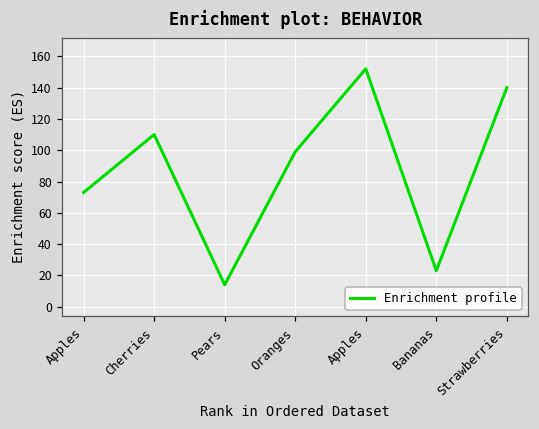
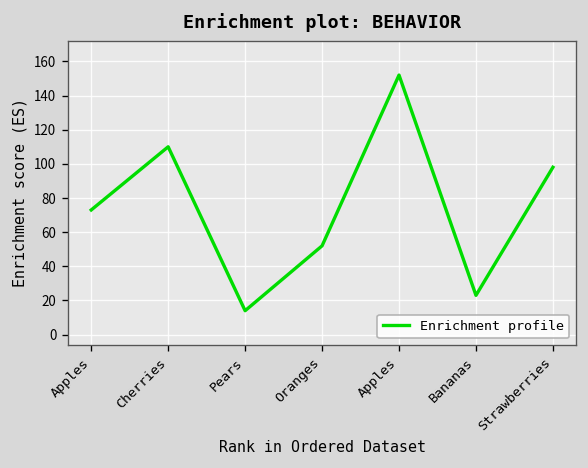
Oranges: 99 -> 52
Strawberries: 140 -> 98
